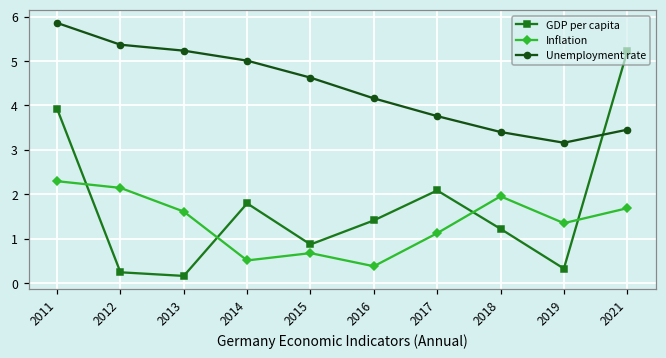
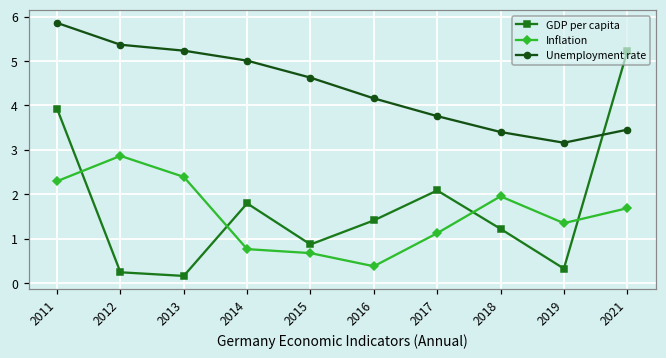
Inflation, 2012: 2.1 -> 2.9
Inflation, 2013: 1.6 -> 2.4
Inflation, 2014: 0.5 -> 0.8
